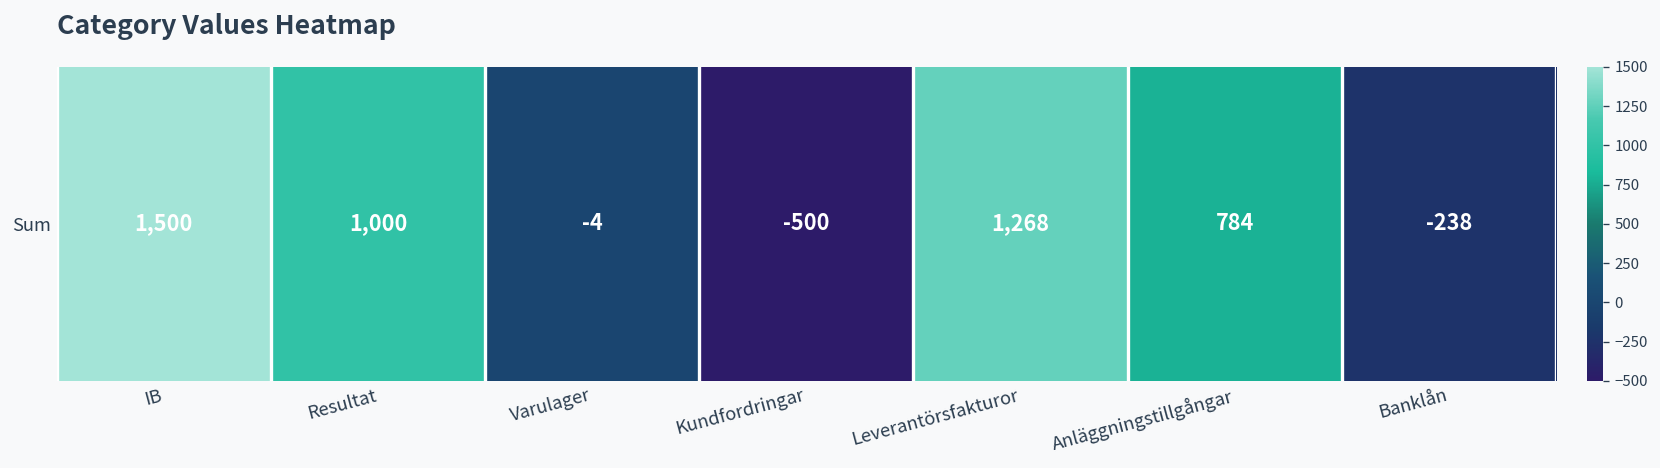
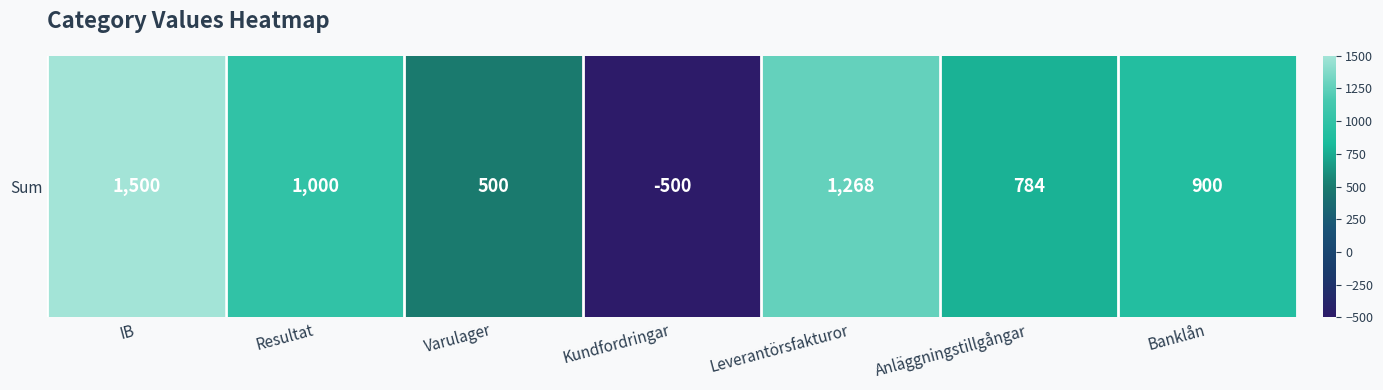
Sum, Varulager: -4 -> 500
Sum, Banklån: -238 -> 900
